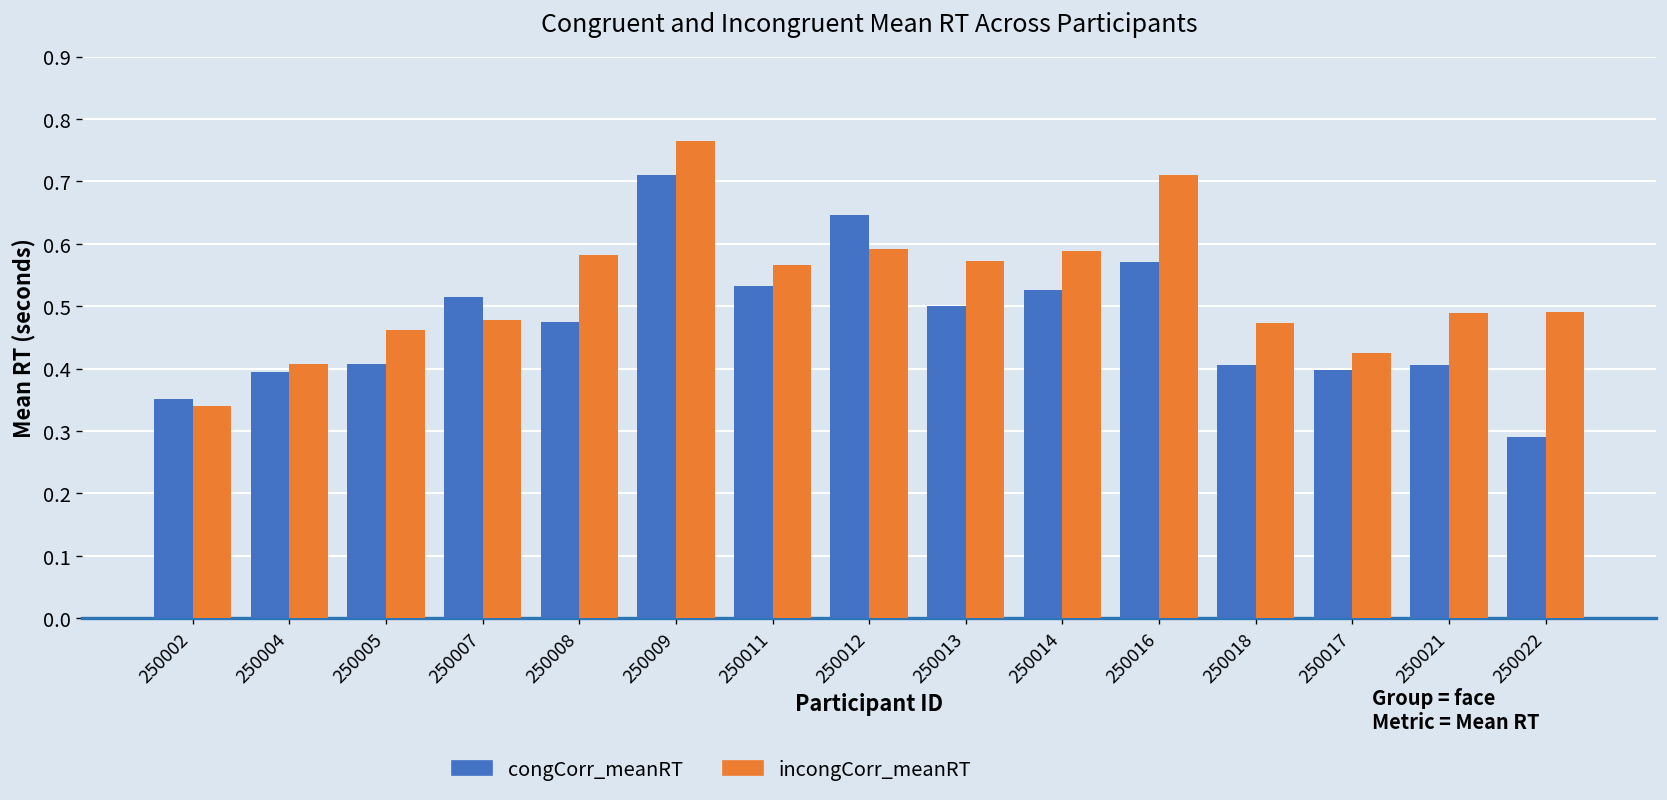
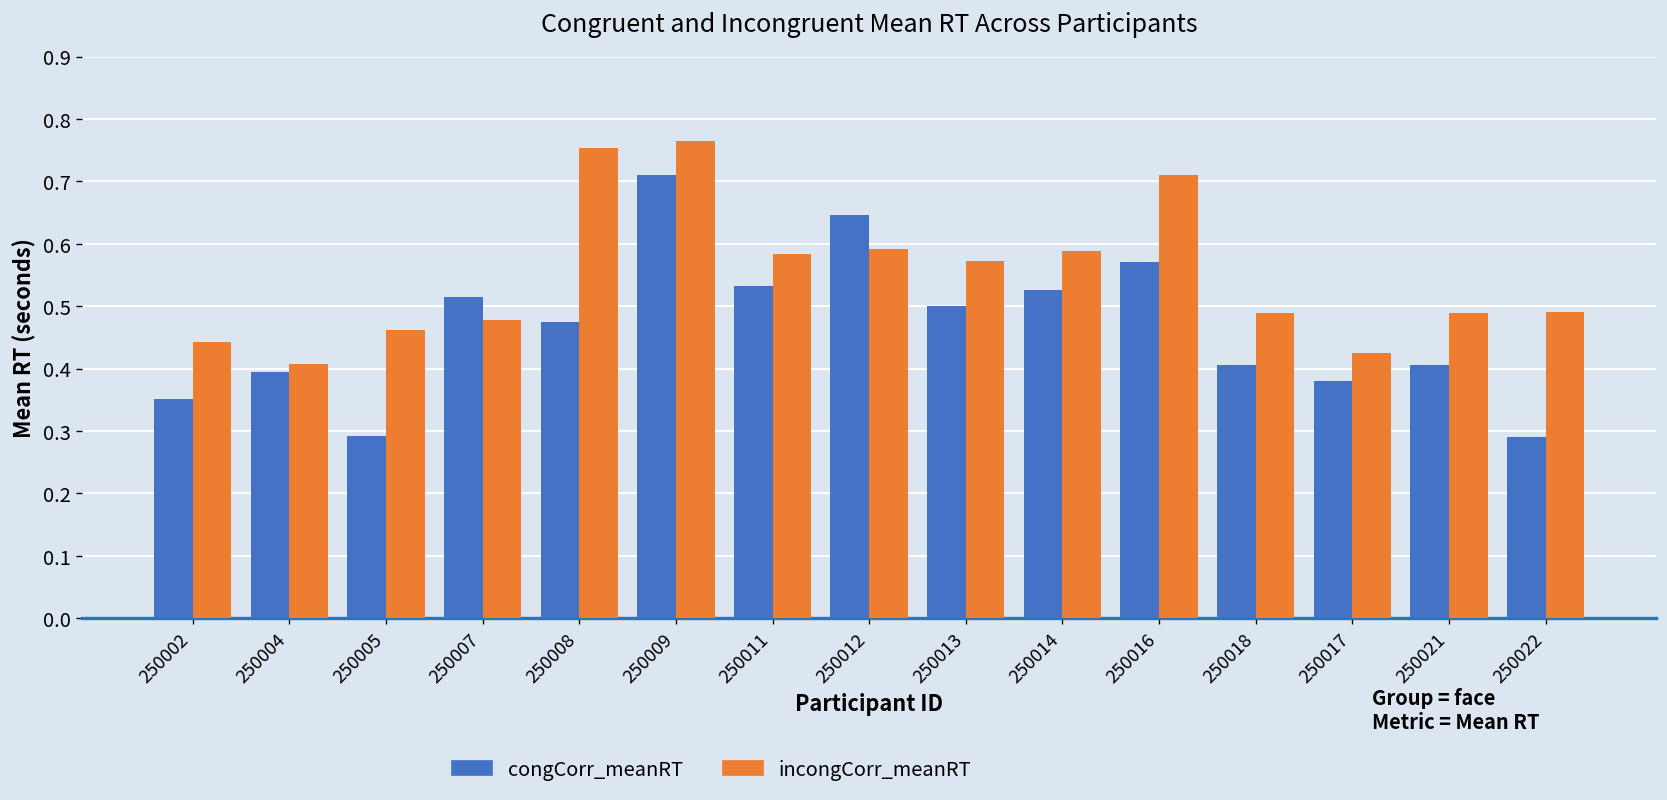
incongCorr_meanRT, 250002: 0.34 -> 0.44
congCorr_meanRT, 250005: 0.41 -> 0.29
incongCorr_meanRT, 250008: 0.58 -> 0.75
incongCorr_meanRT, 250011: 0.57 -> 0.58
incongCorr_meanRT, 250018: 0.47 -> 0.49
congCorr_meanRT, 250017: 0.40 -> 0.38
